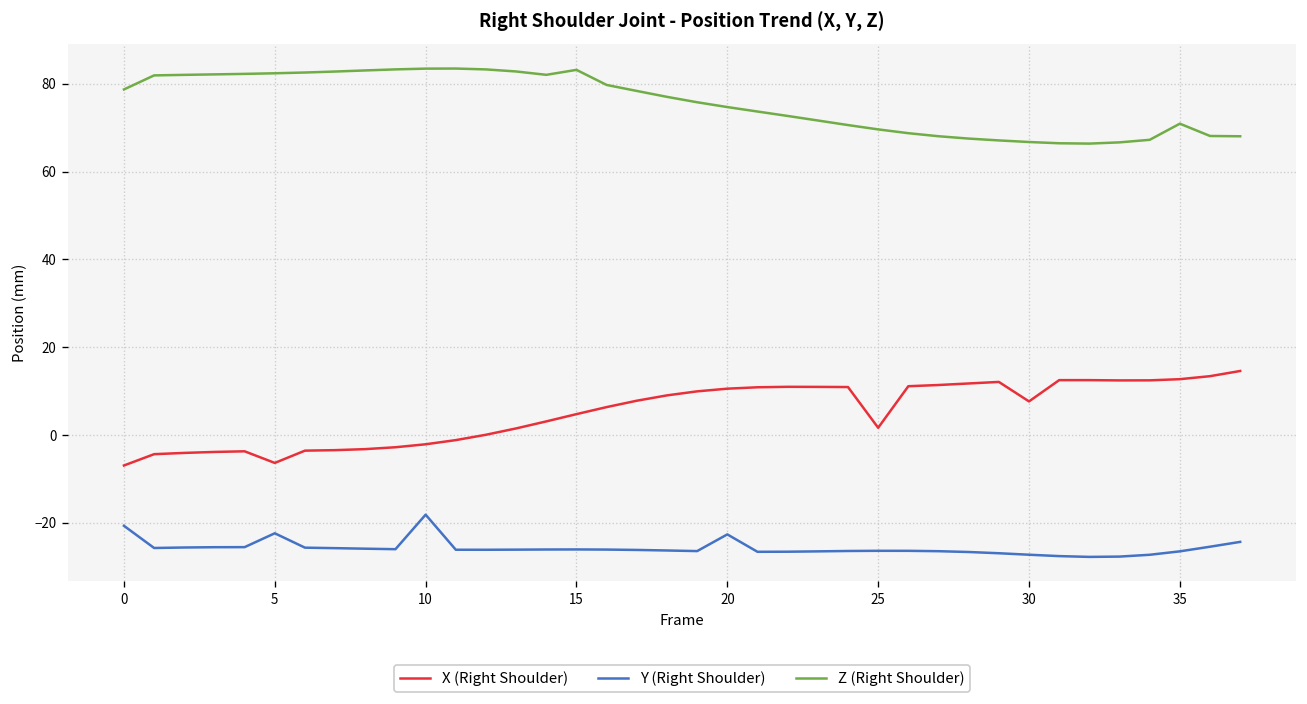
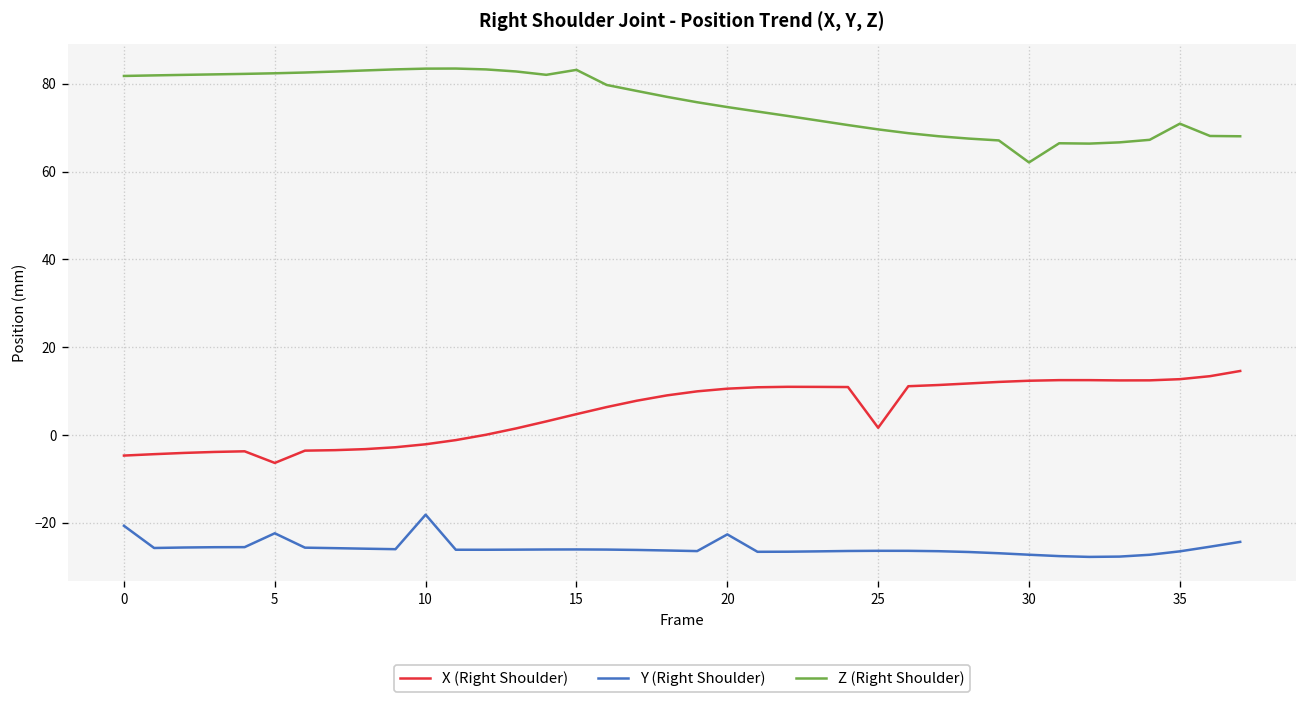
X (Right Shoulder), 0: -7 -> -5
Z (Right Shoulder), 0: 79 -> 82
X (Right Shoulder), 30: 8 -> 12
Z (Right Shoulder), 30: 67 -> 62
